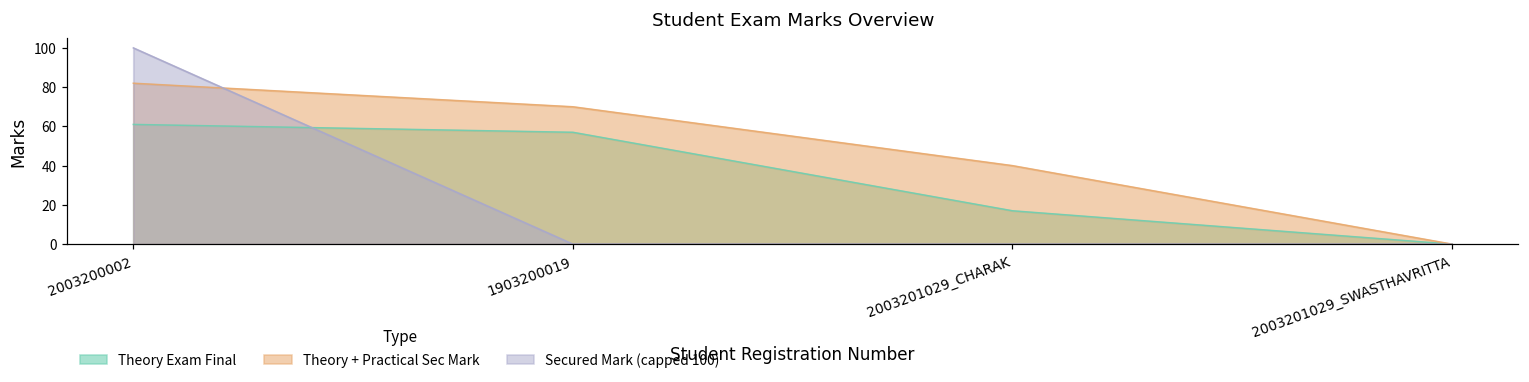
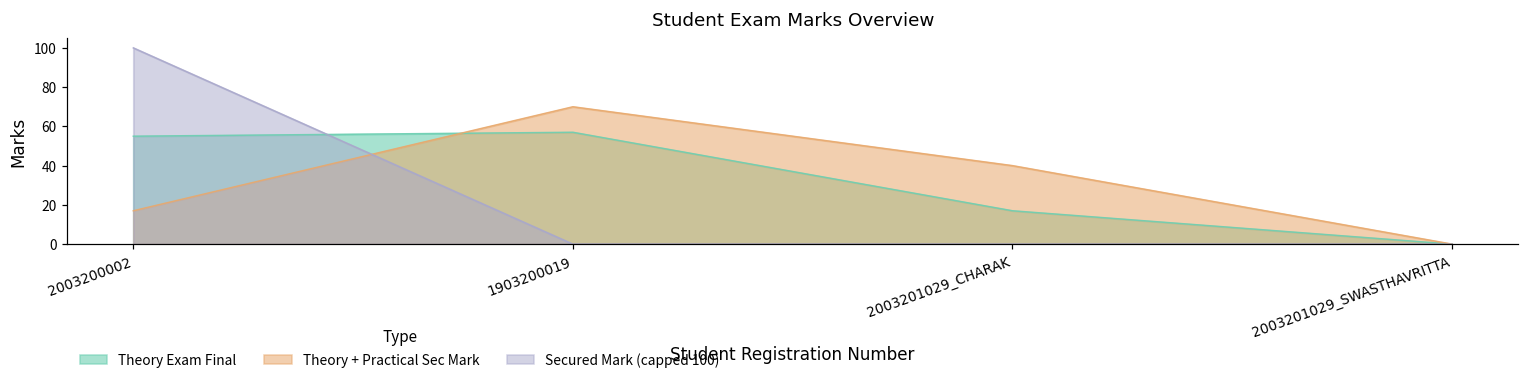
Theory Exam Final, 2003200002: 61 -> 55
Theory + Practical Sec Mark, 2003200002: 82 -> 17
